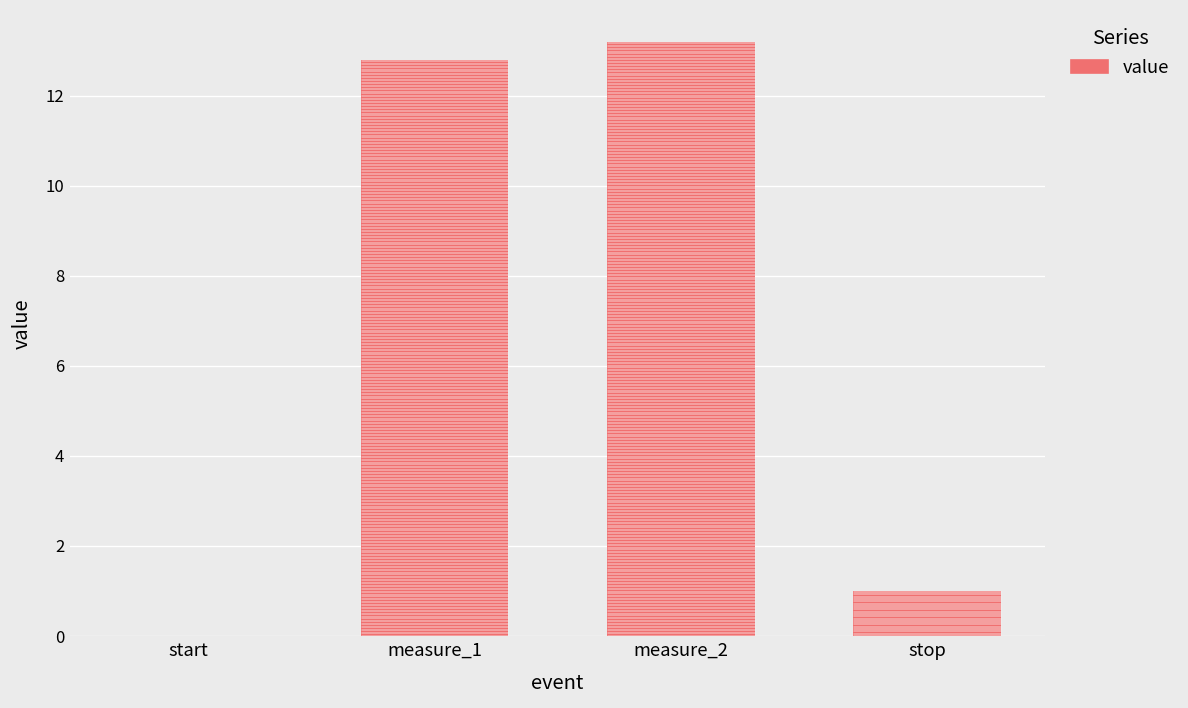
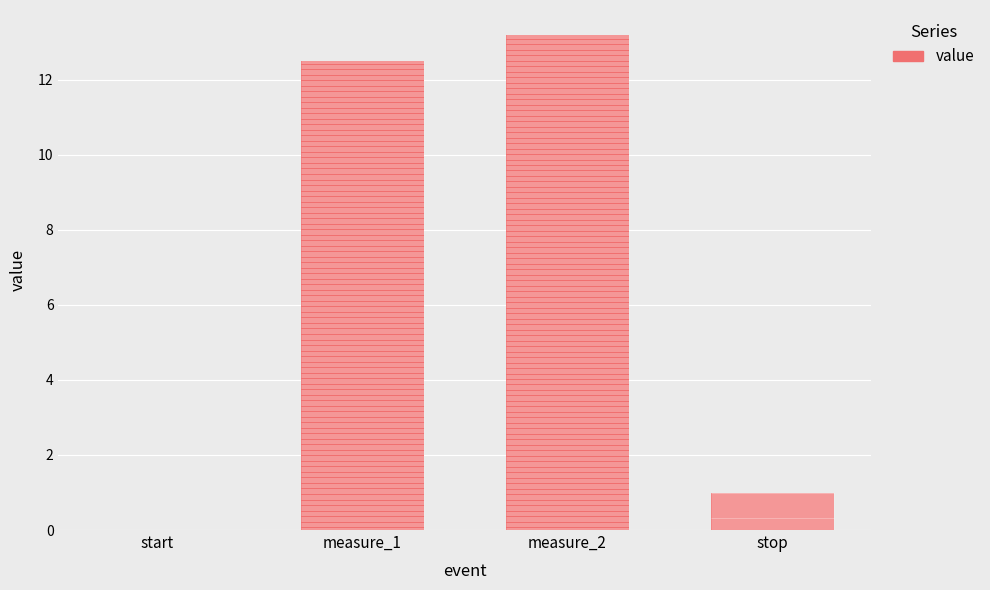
measure_1: 12.8 -> 12.5
